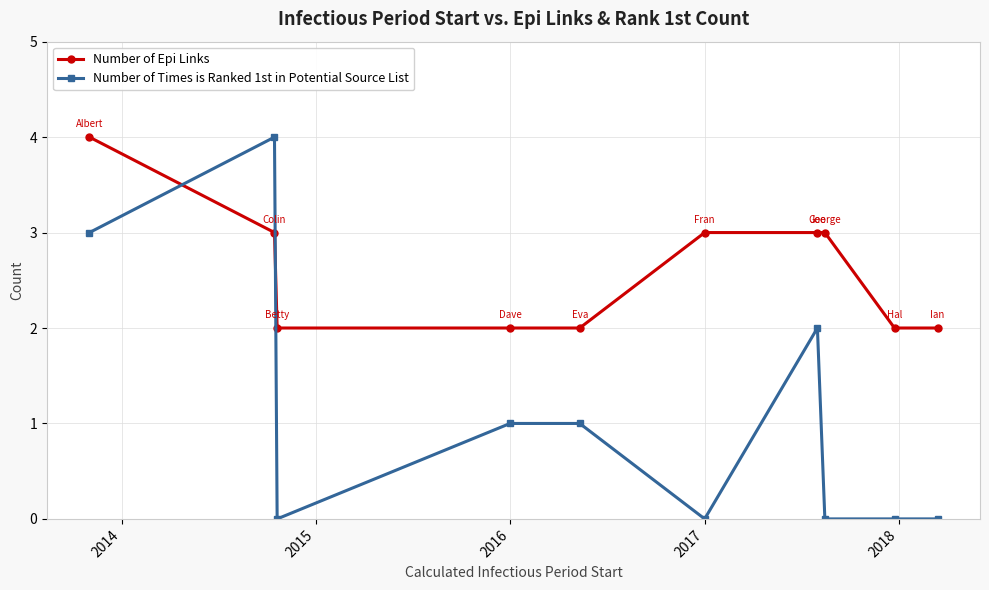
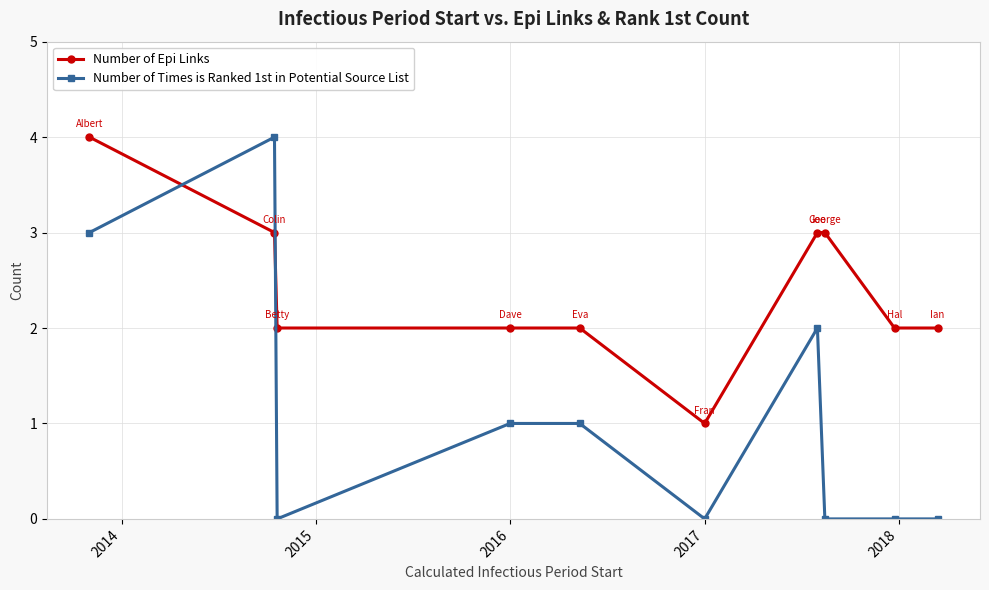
Number of Epi Links, 2017: 3 -> 1
